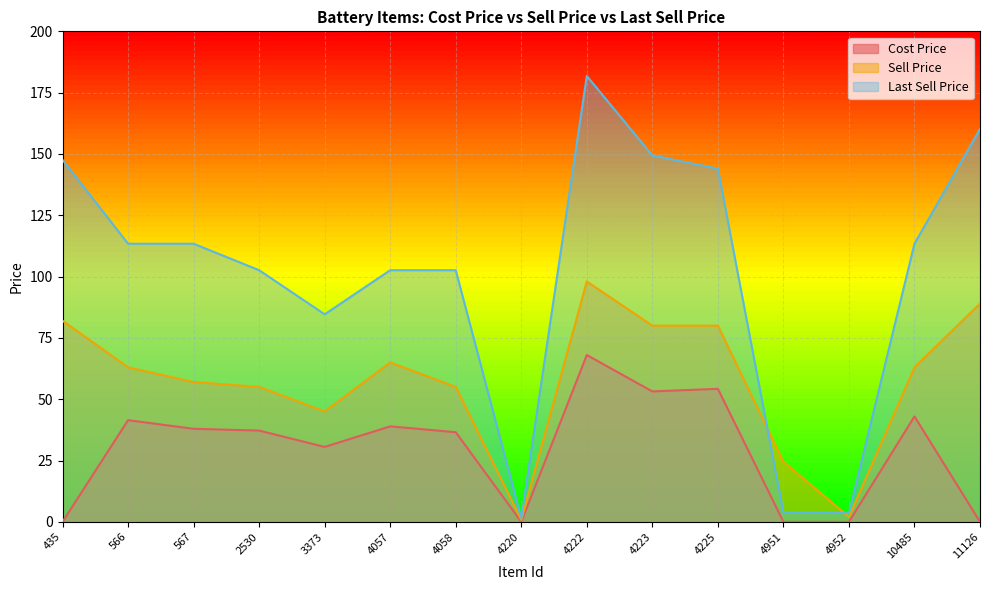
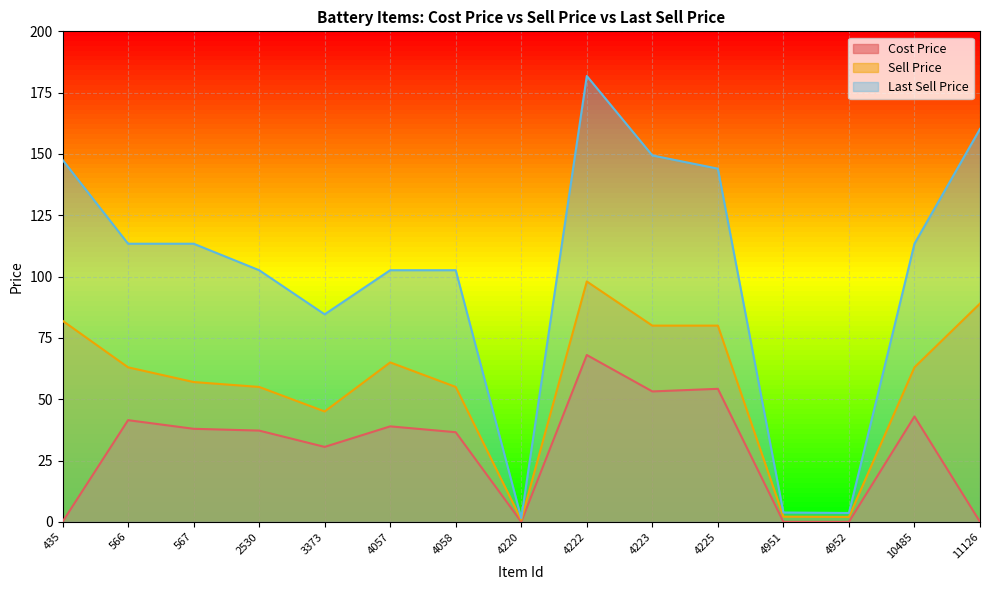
Sell Price, 4951: 25 -> 2
